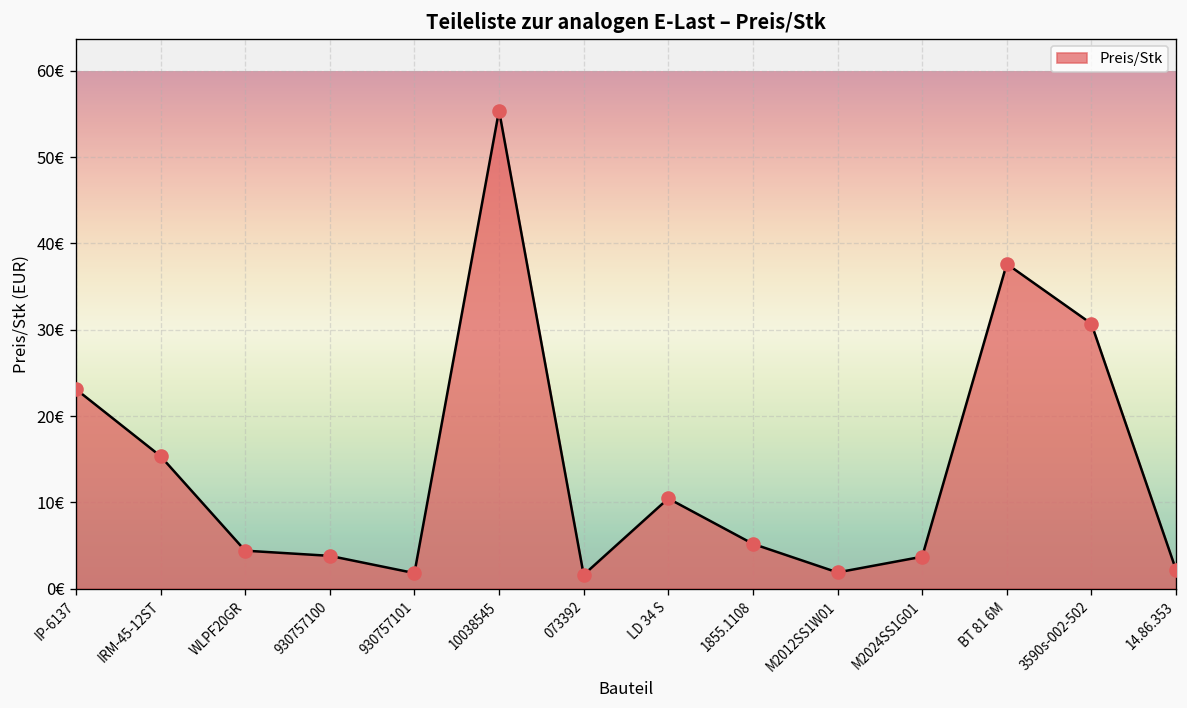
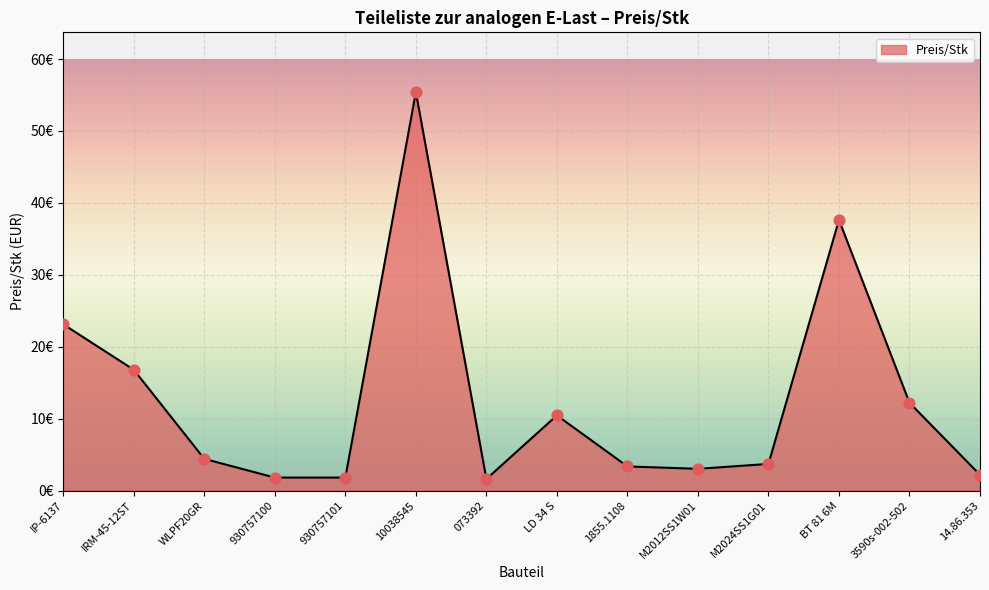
IRM-45-12ST: 15€ -> 17€
930757100: 4€ -> 2€
1855.1108: 5€ -> 3€
M2012SS1W01: 2€ -> 3€
3590s-002-502: 31€ -> 12€
